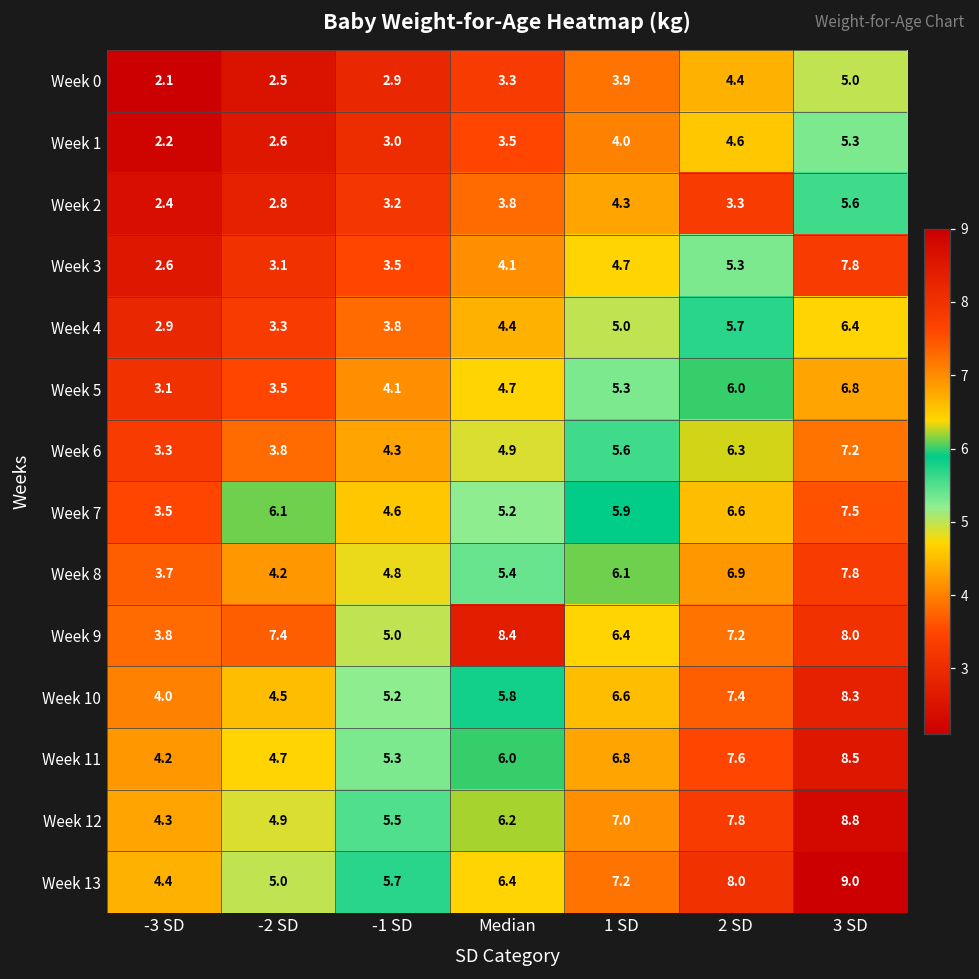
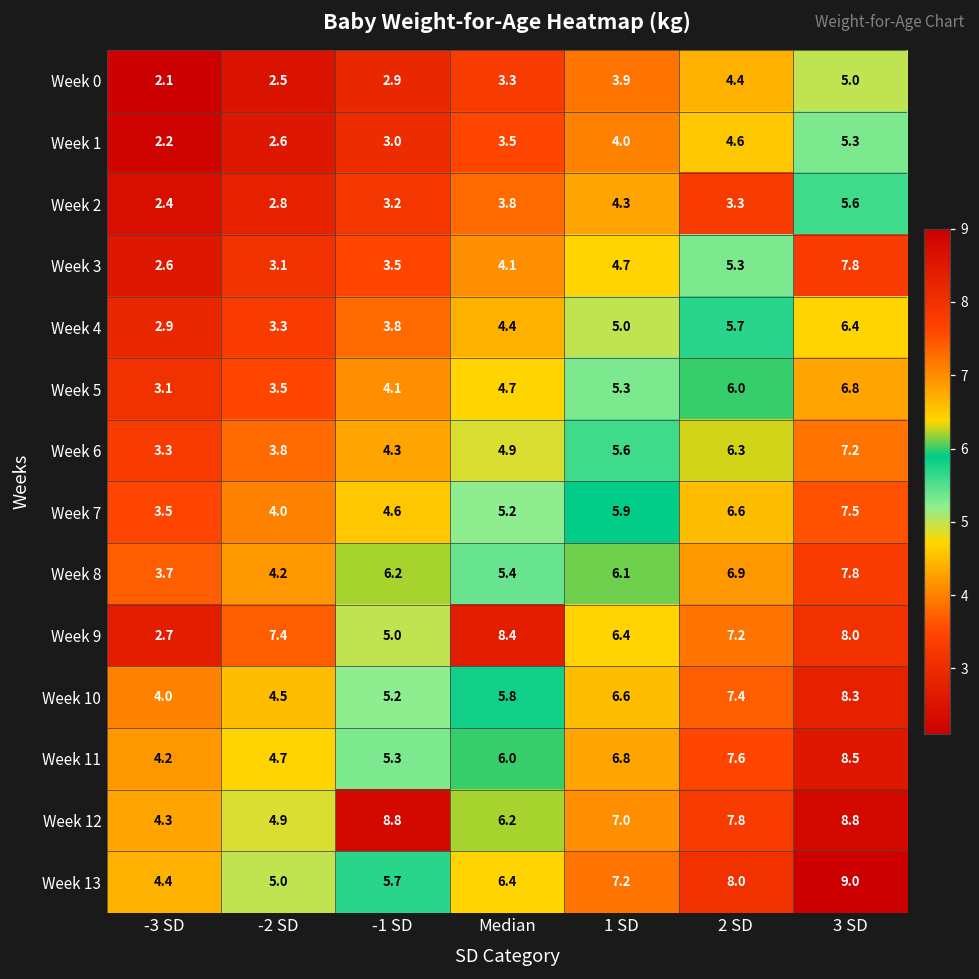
Week 7, -2 SD: 6.1 -> 4.0
Week 8, -1 SD: 4.8 -> 6.2
Week 9, -3 SD: 3.8 -> 2.7
Week 12, -1 SD: 5.5 -> 8.8
